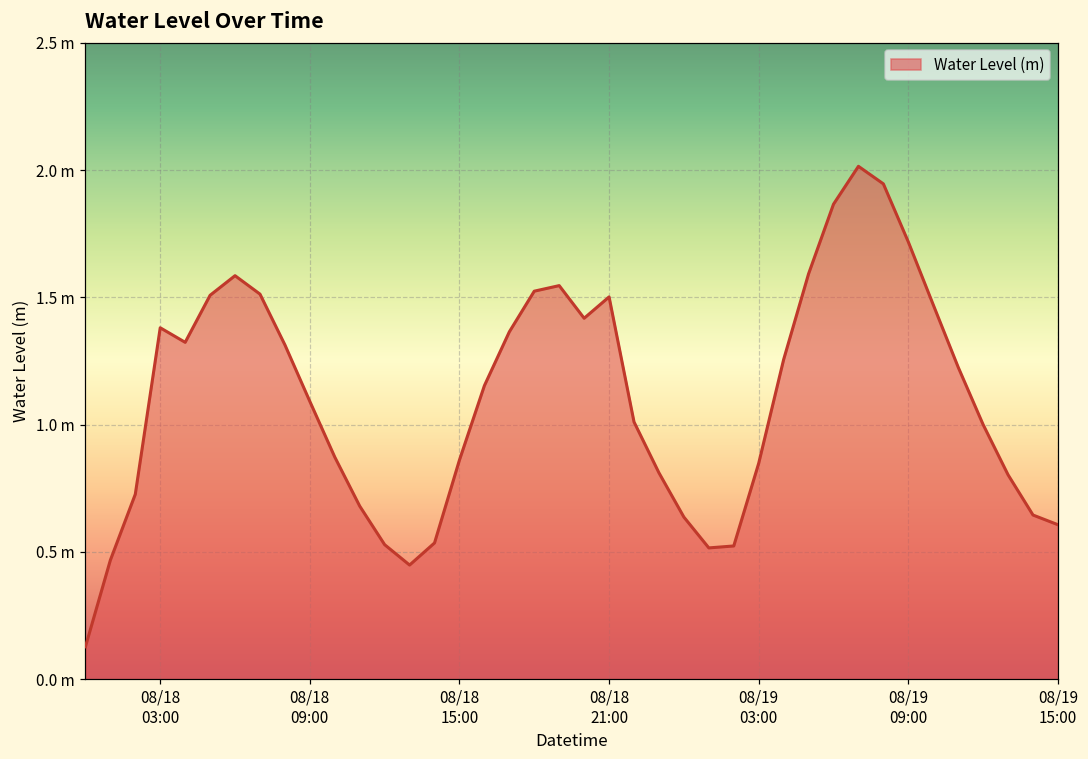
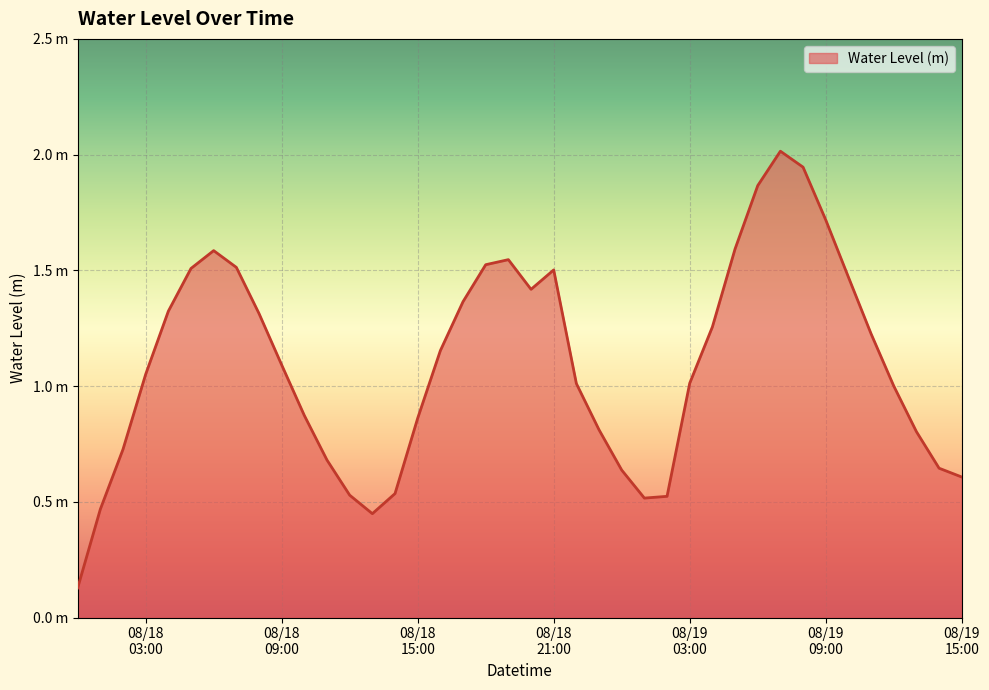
08/18 03:00: 1.38 m -> 1.05 m
08/19 03:00: 0.85 m -> 1.01 m
